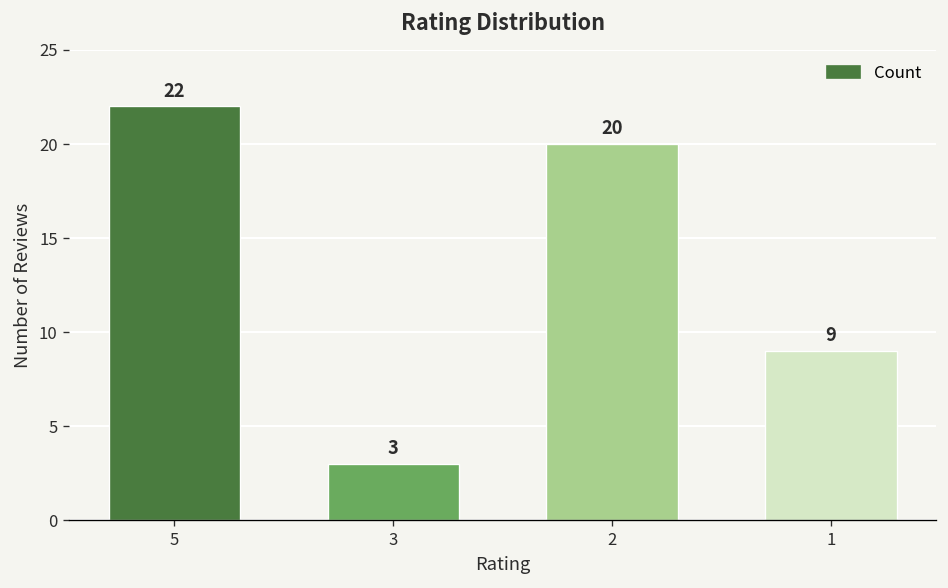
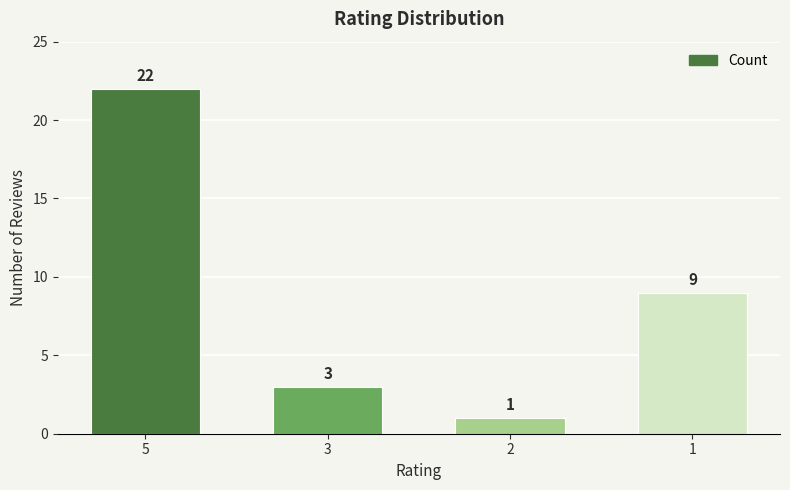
2: 20 -> 1
